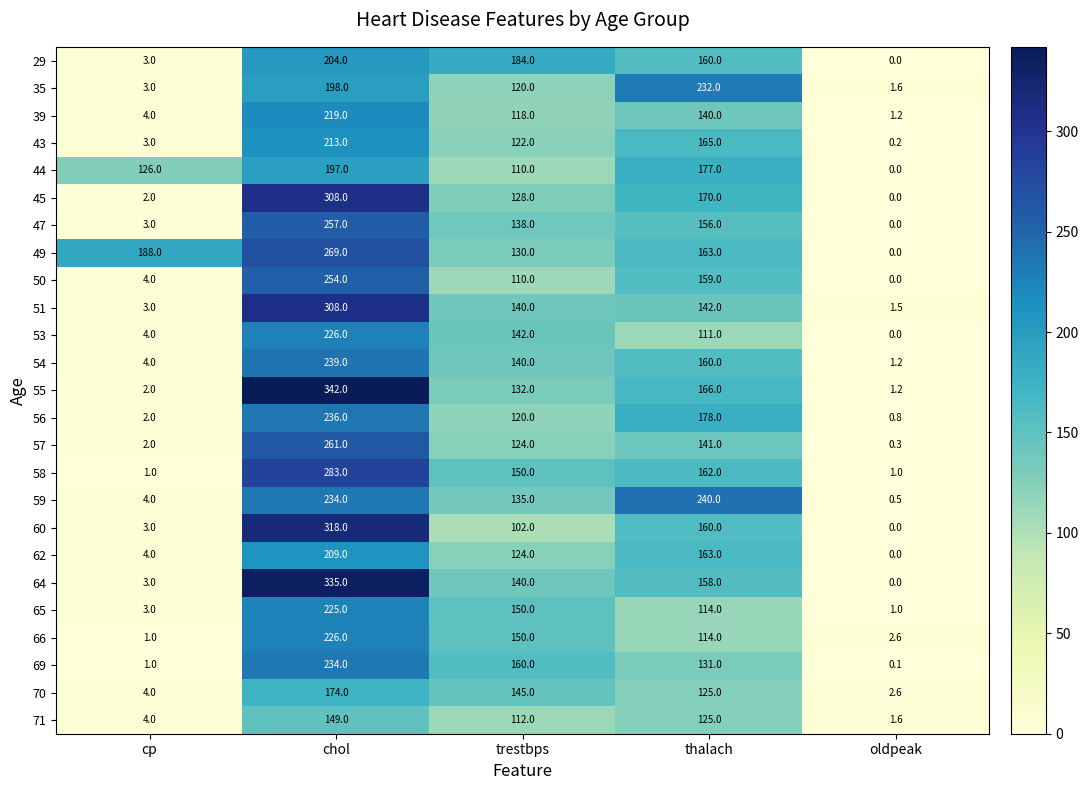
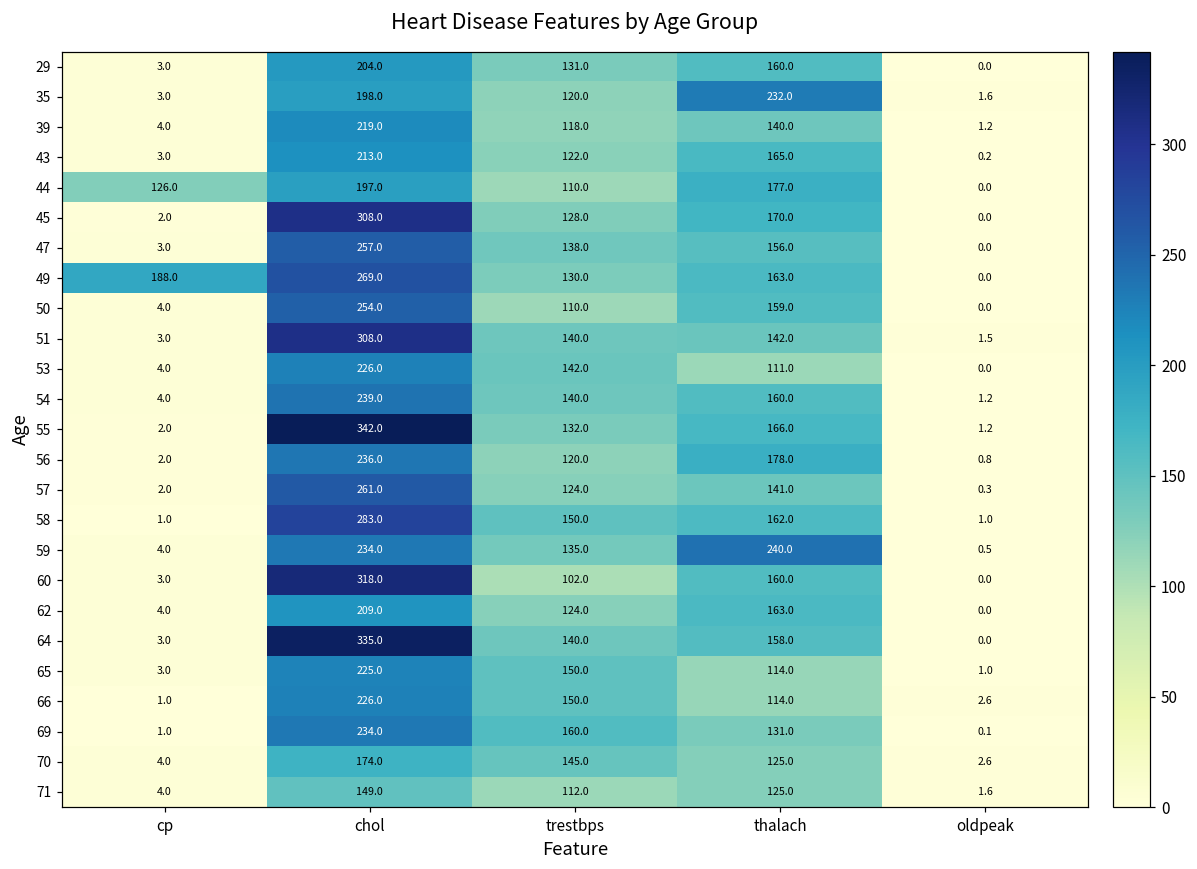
29, trestbps: 184.0 -> 131.0
